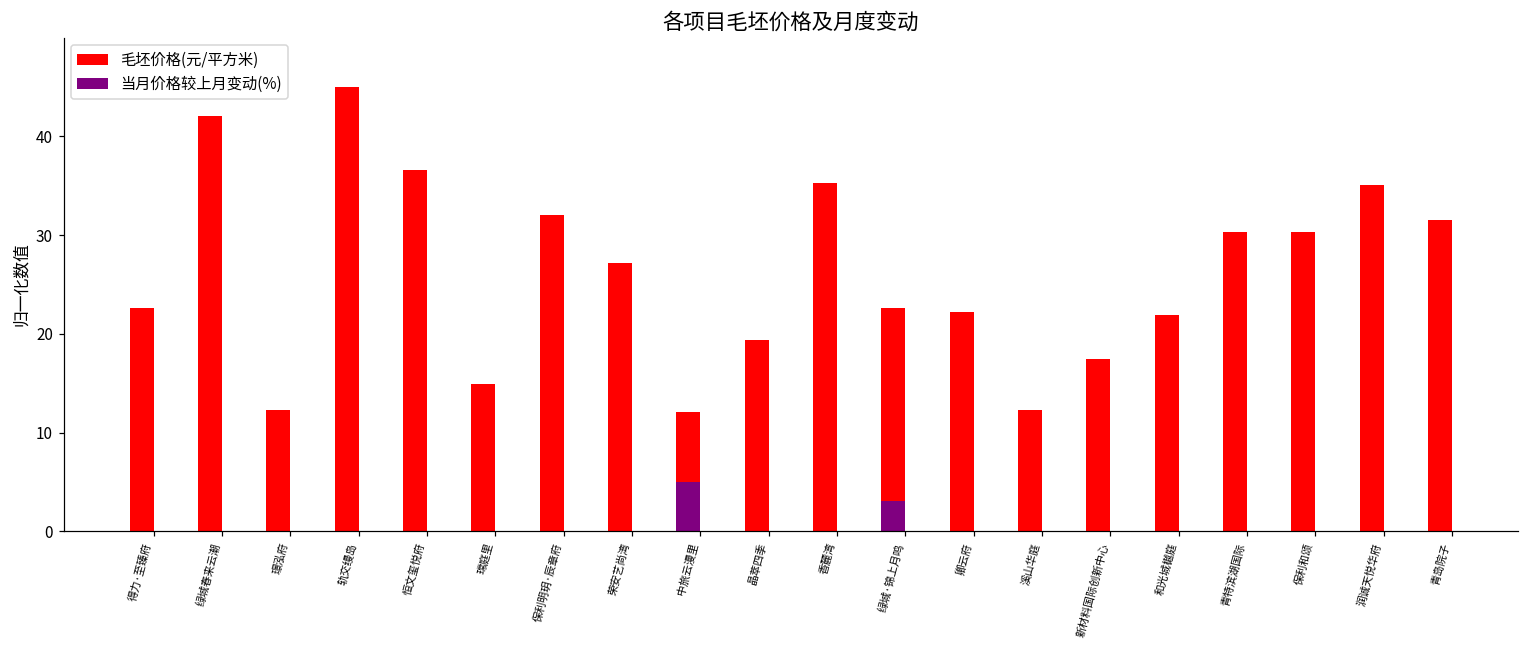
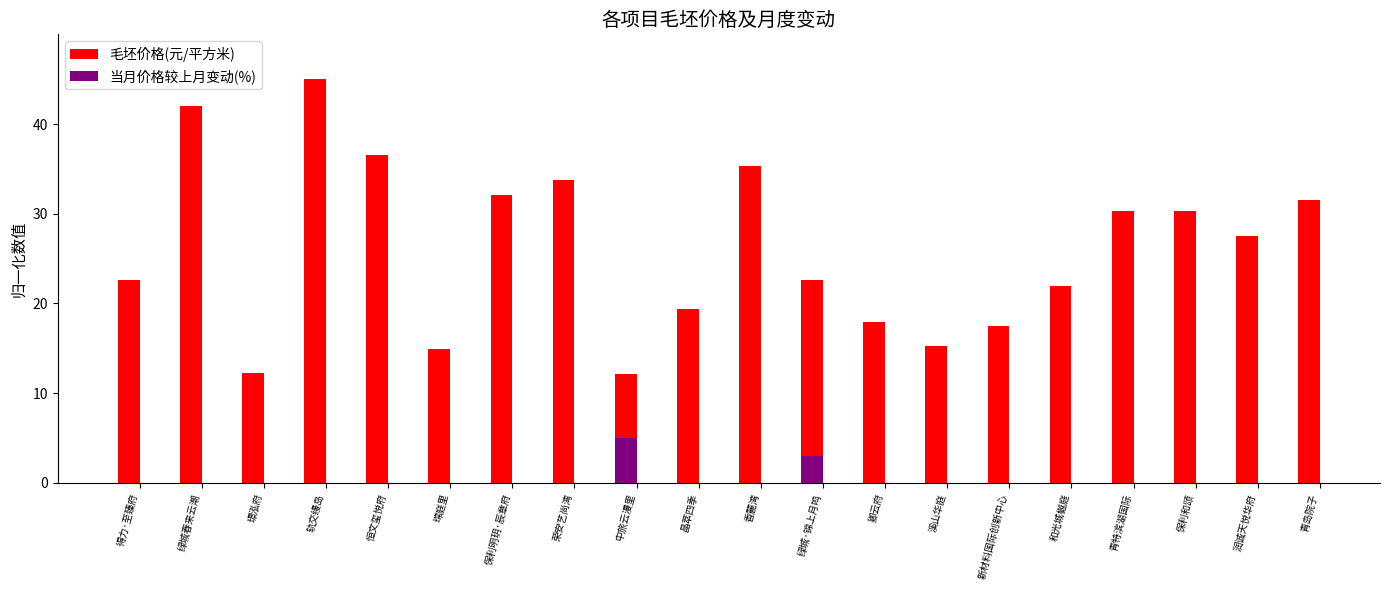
毛坯价格(元/平方米), 荣安艺尚湾: 27 -> 34
毛坯价格(元/平方米), 卿云府: 22 -> 18
毛坯价格(元/平方米), 溪山华庭: 12 -> 15
毛坯价格(元/平方米), 润诚天悦华府: 35 -> 27
